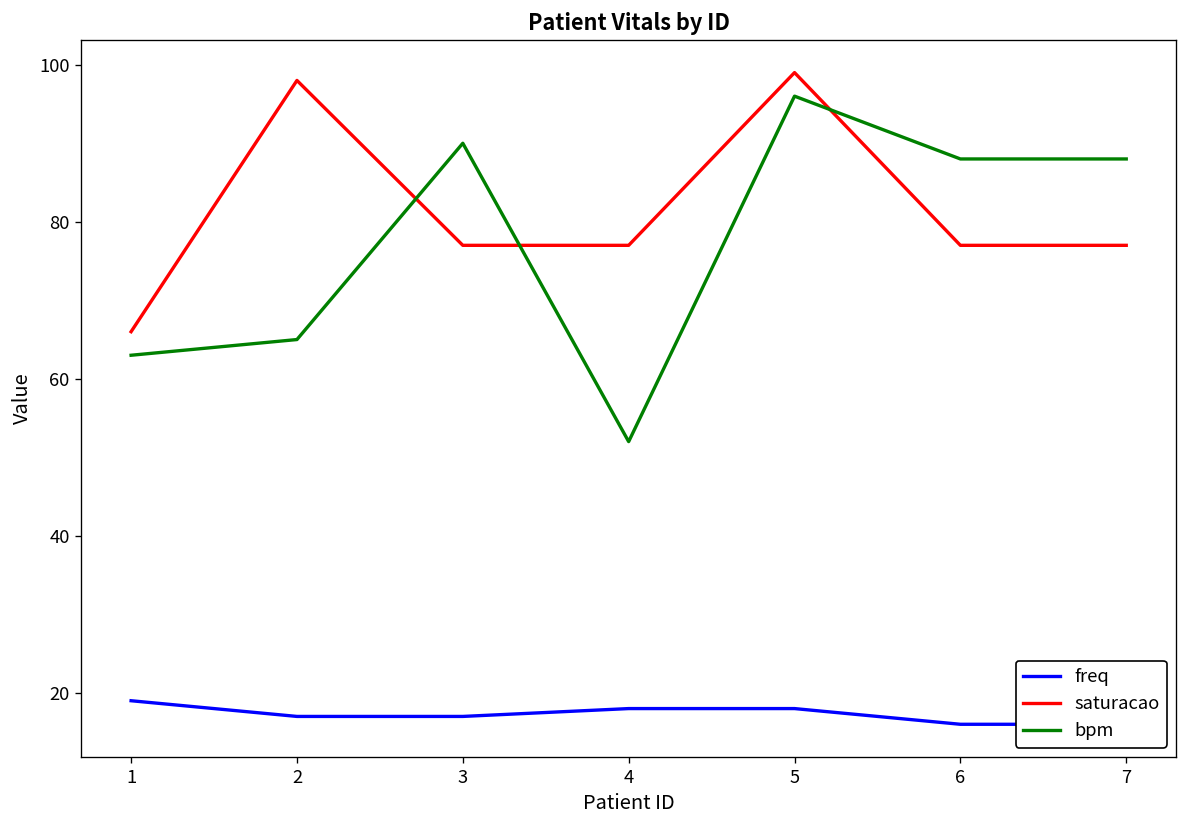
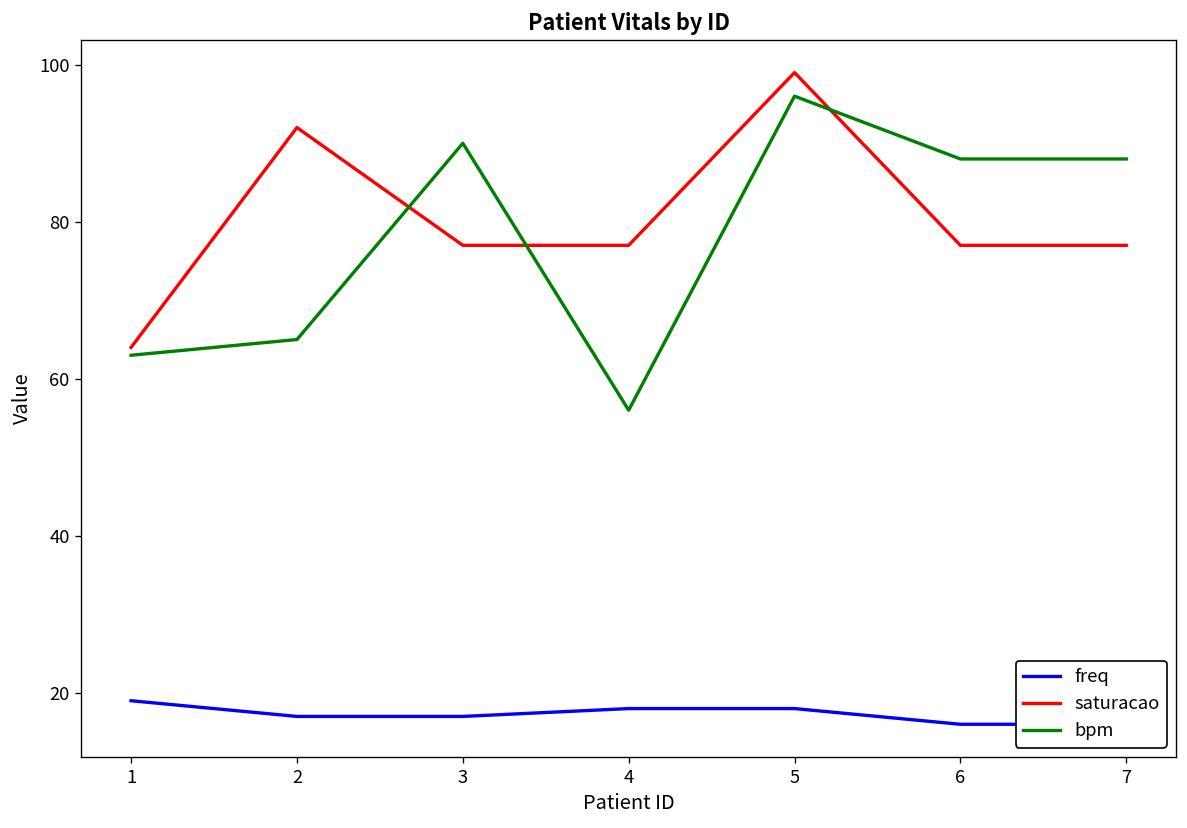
saturacao, 1: 66 -> 64
saturacao, 2: 98 -> 92
bpm, 4: 52 -> 56
